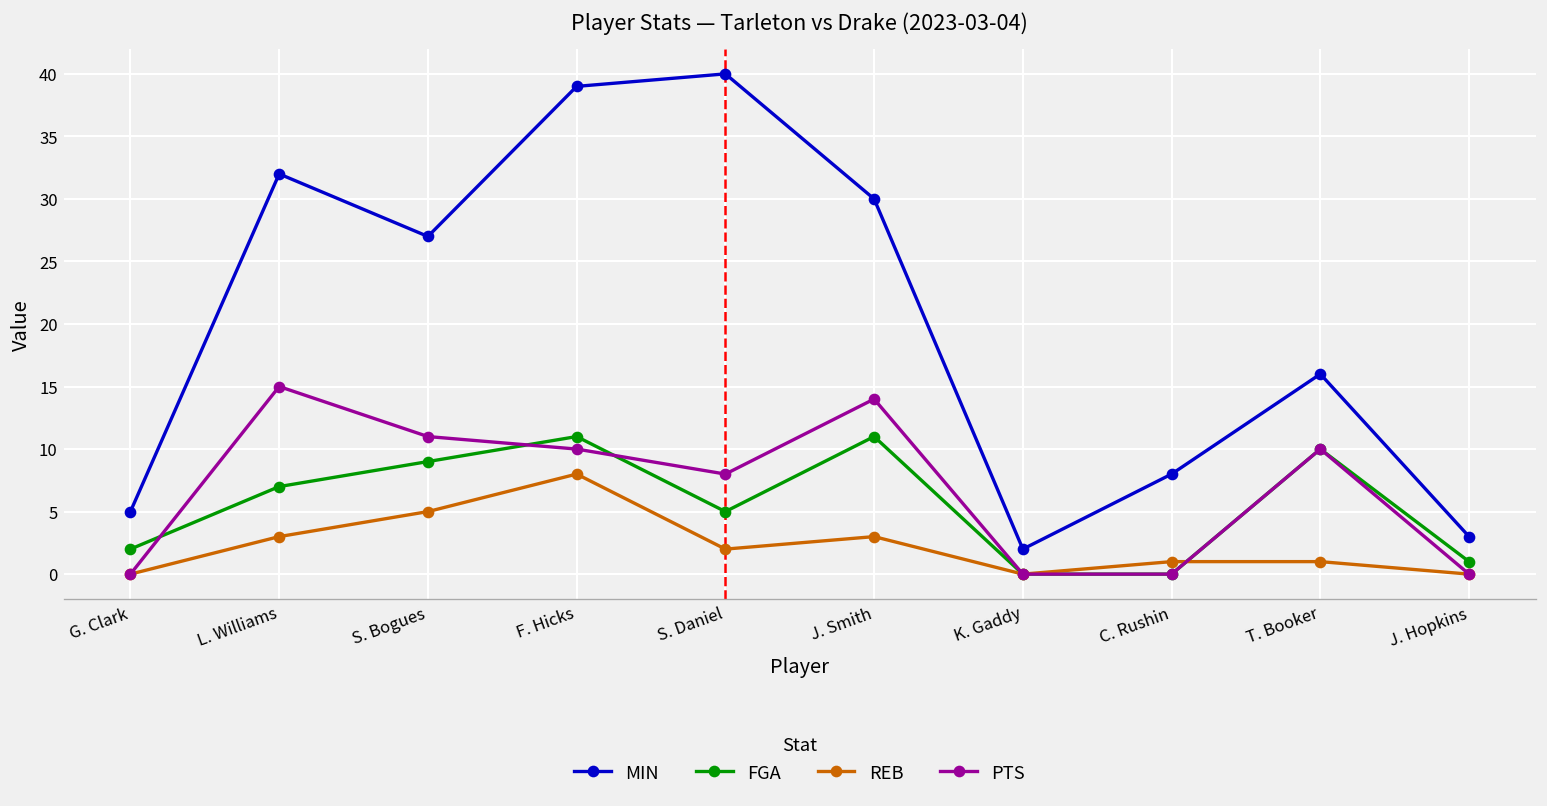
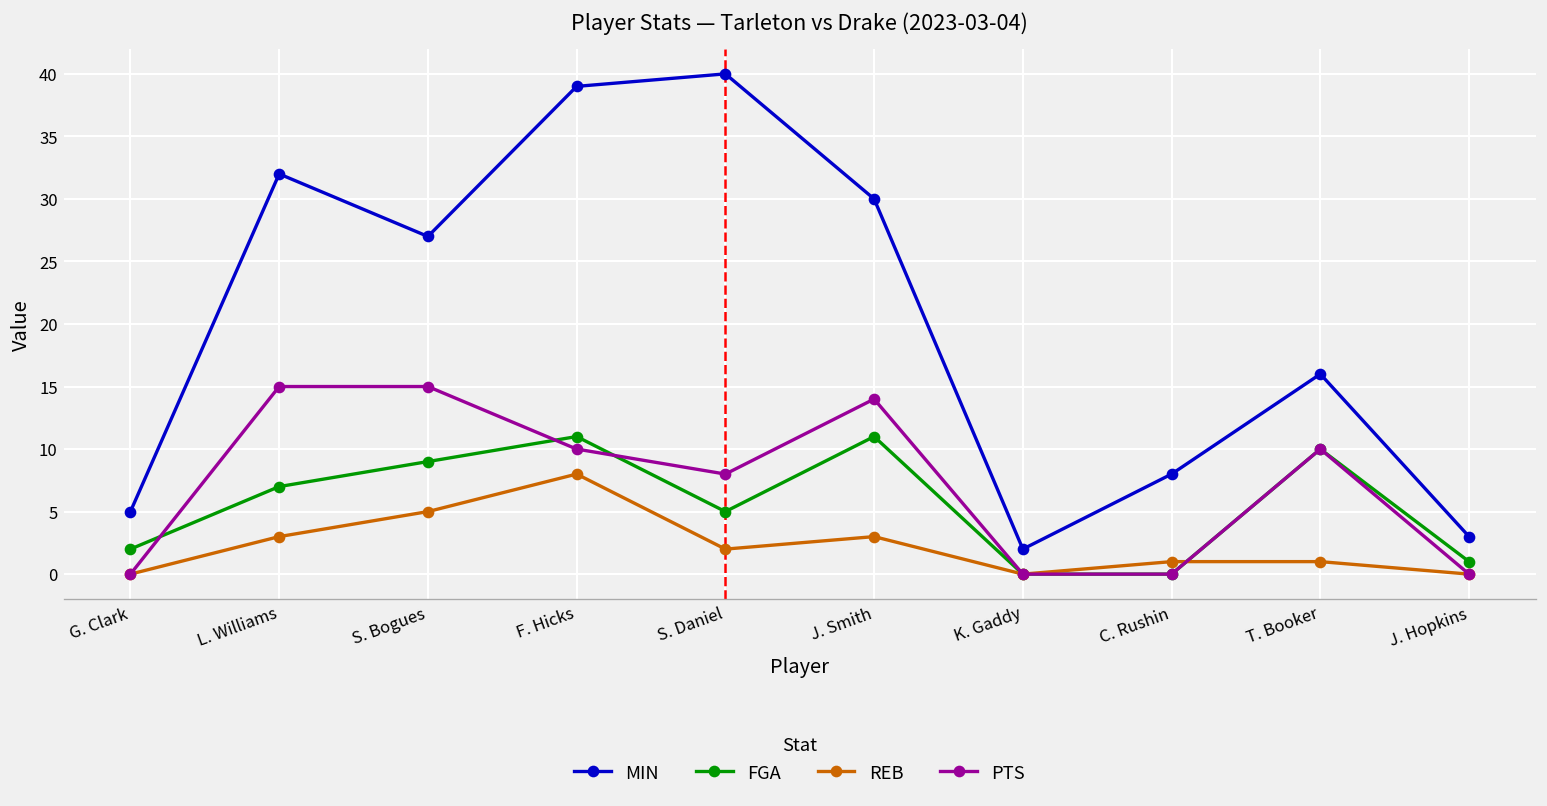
PTS, S. Bogues: 11 -> 15
